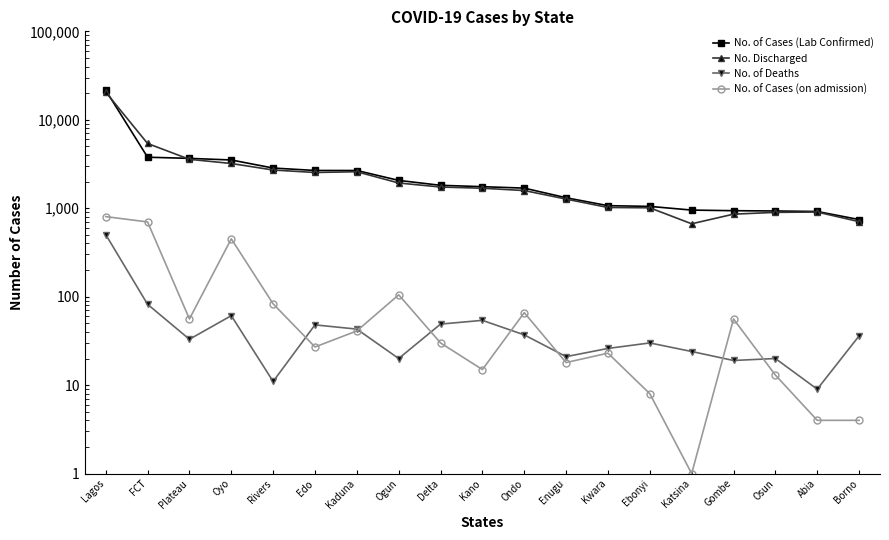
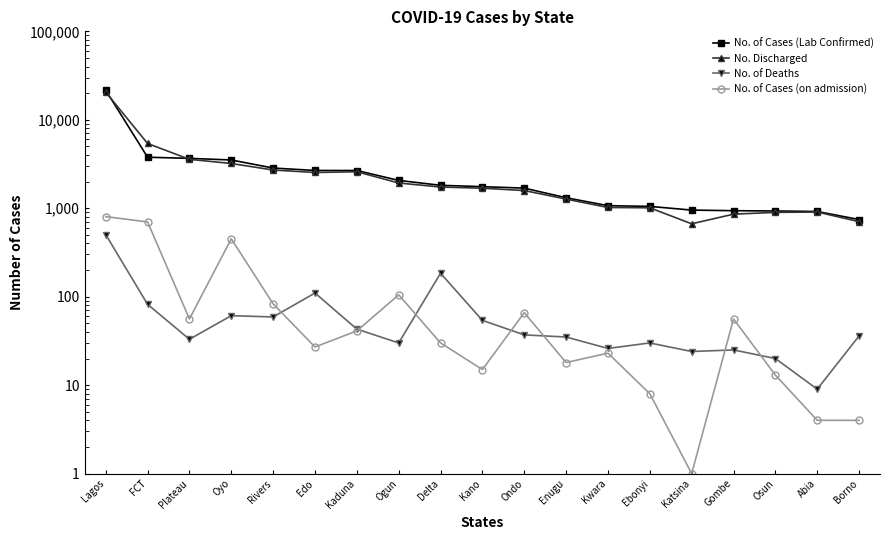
No. of Deaths, Rivers: 11 -> 60
No. of Deaths, Edo: 50 -> 110
No. of Deaths, Ogun: 20 -> 30
No. of Deaths, Delta: 50 -> 180
No. of Deaths, Enugu: 21 -> 35
No. of Deaths, Gombe: 19 -> 25
